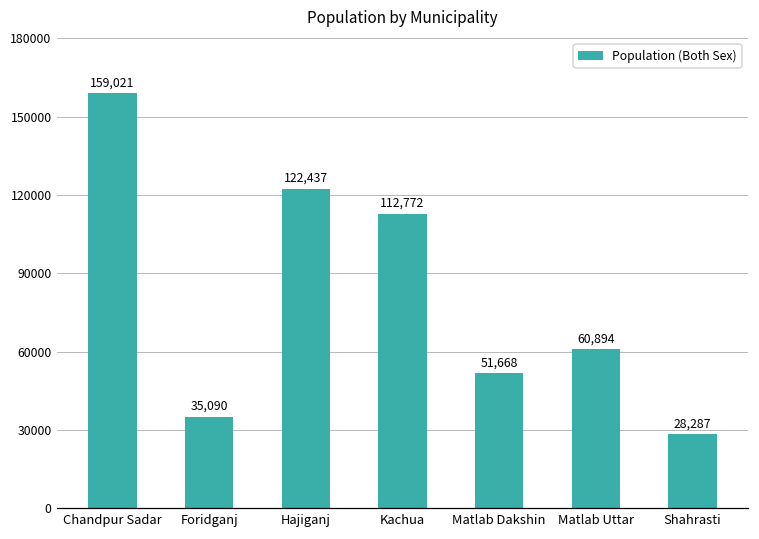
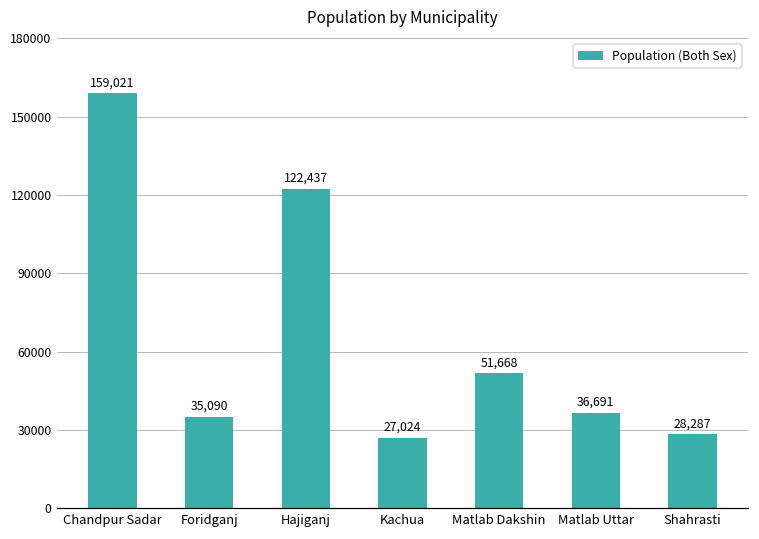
Kachua: 112,772 -> 27,024
Matlab Uttar: 60,894 -> 36,691
